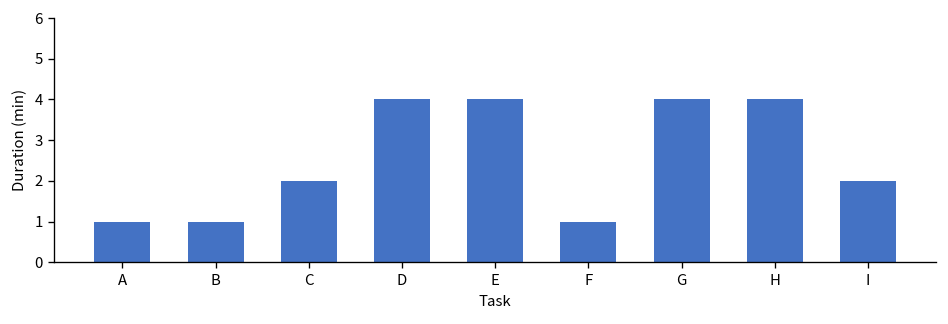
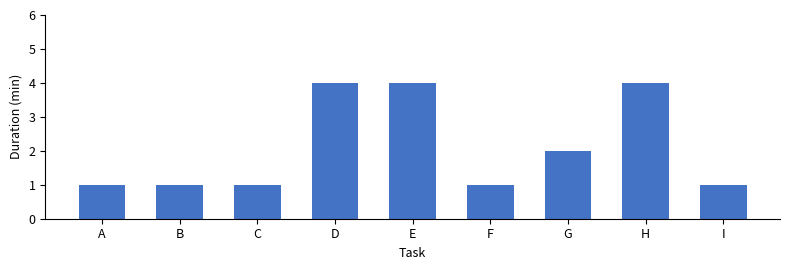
C: 2 -> 1
G: 4 -> 2
I: 2 -> 1
